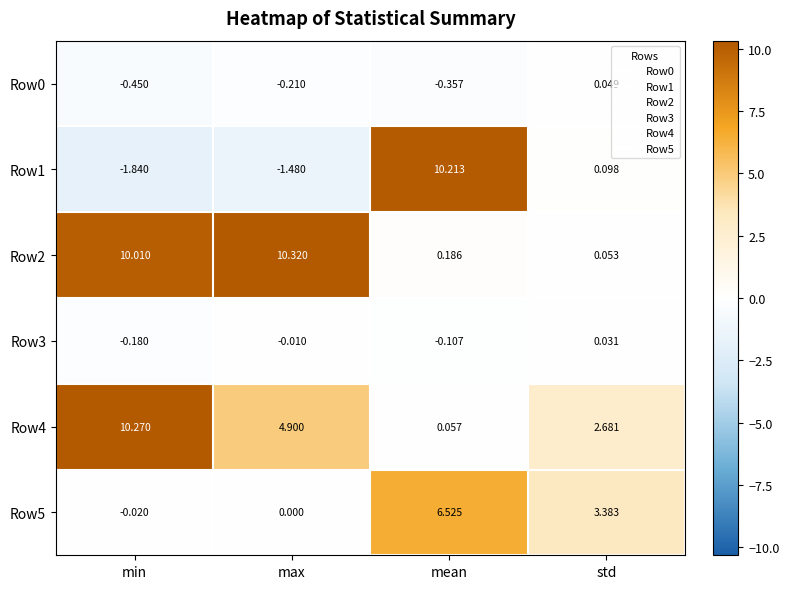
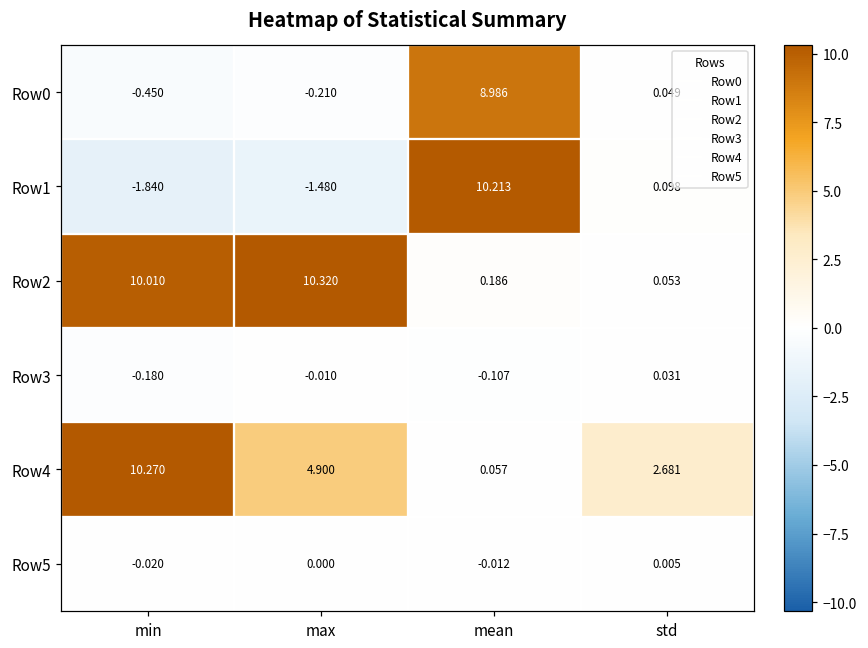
Row0, mean: -0.357 -> 8.986
Row5, mean: 6.525 -> -0.012
Row5, std: 3.383 -> 0.005
